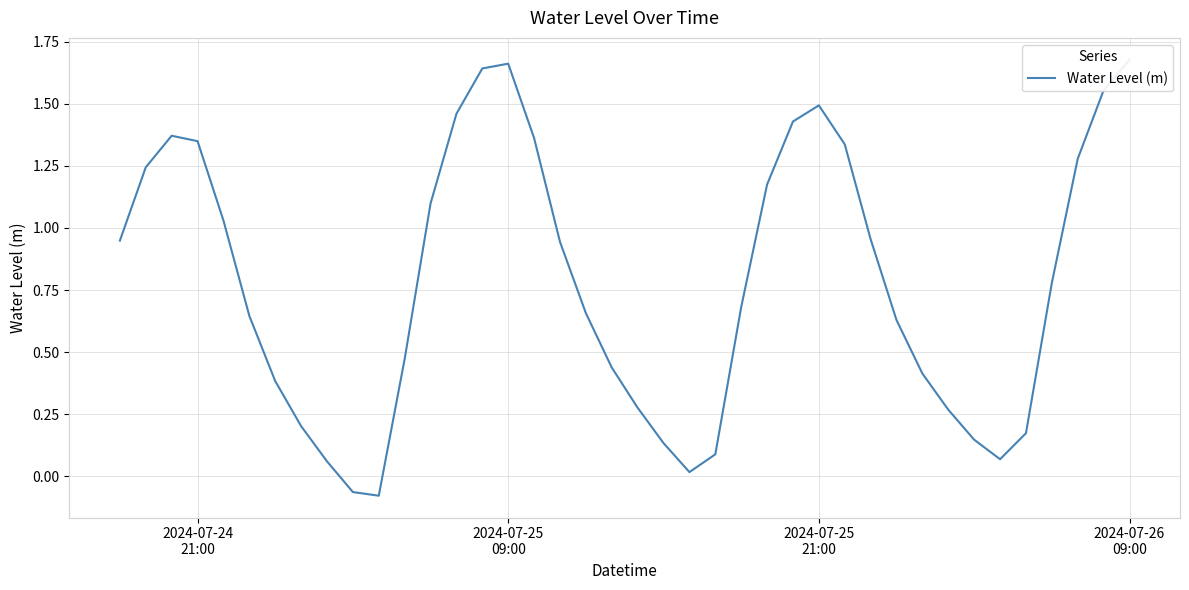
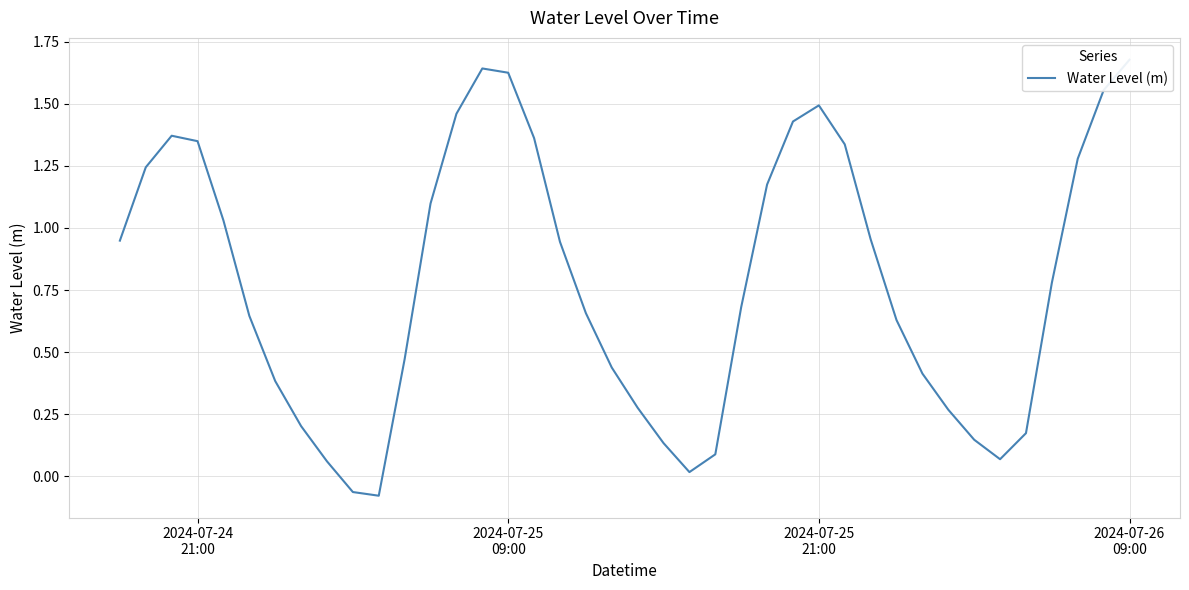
2024-07-25 09:00: 1.66 -> 1.62
